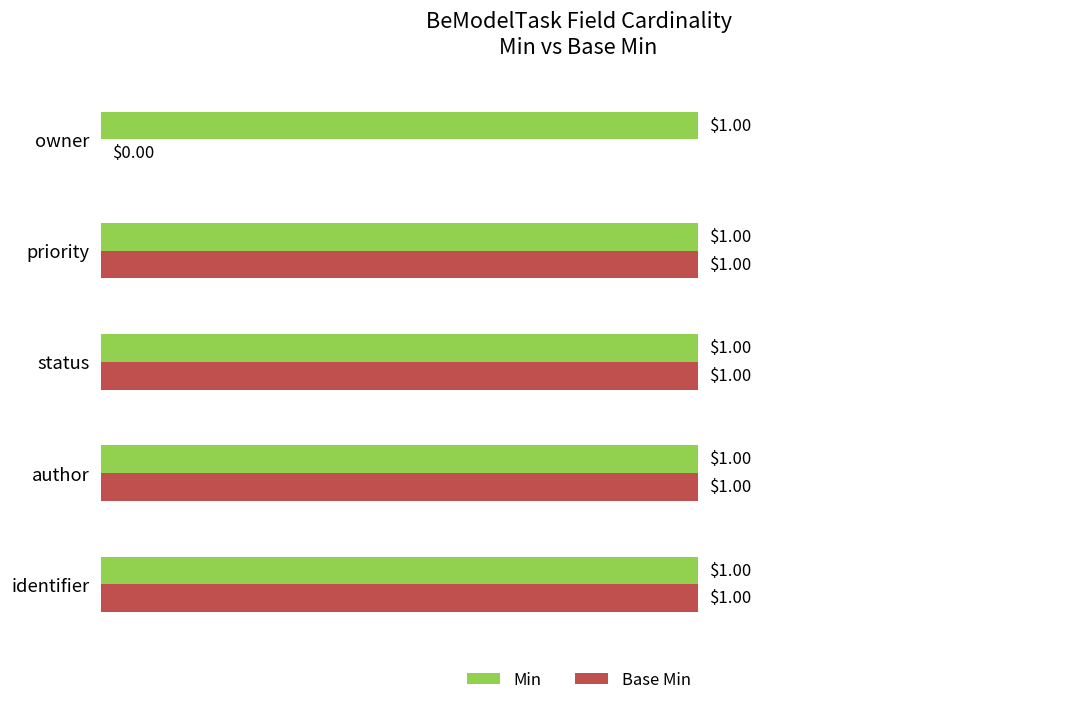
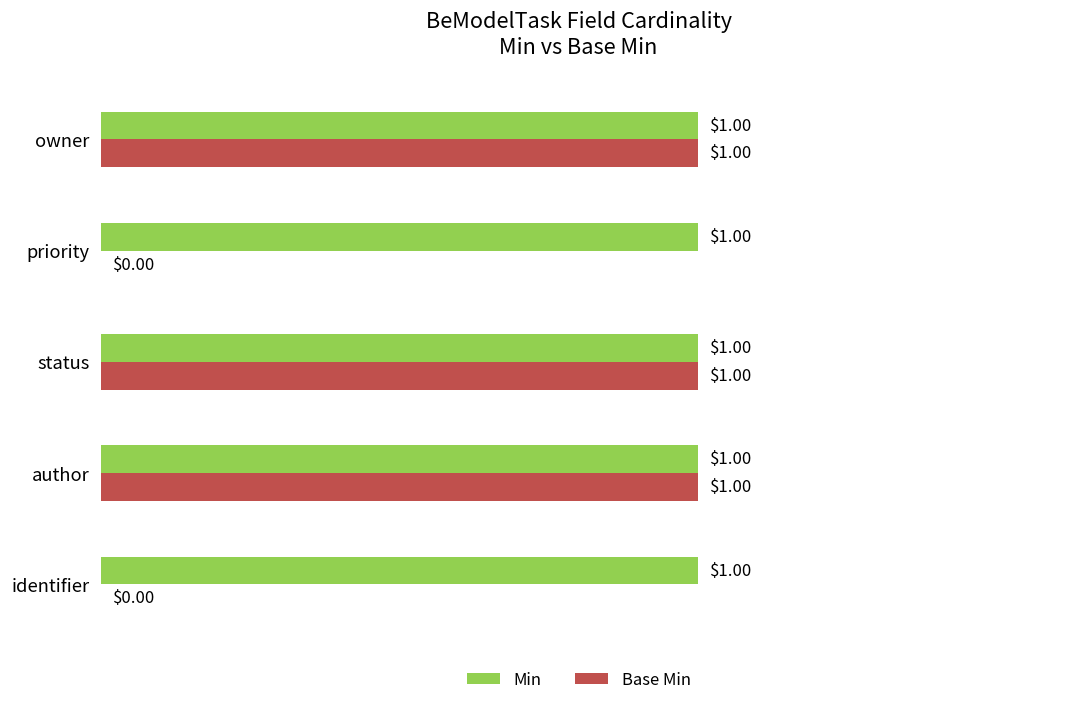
Base Min, owner: $0.00 -> $1.00
Base Min, priority: $1.00 -> $0.00
Base Min, identifier: $1.00 -> $0.00
